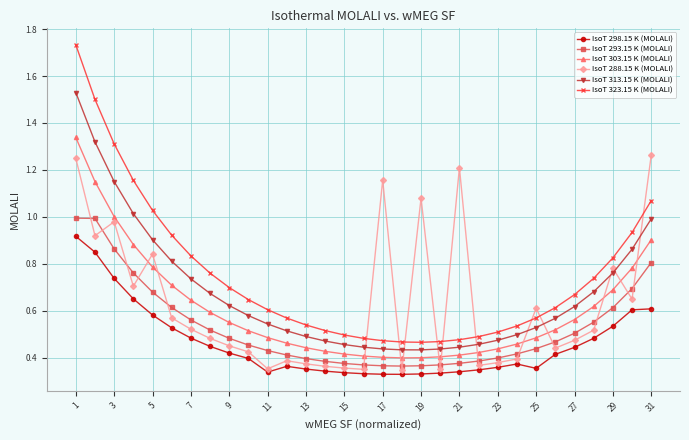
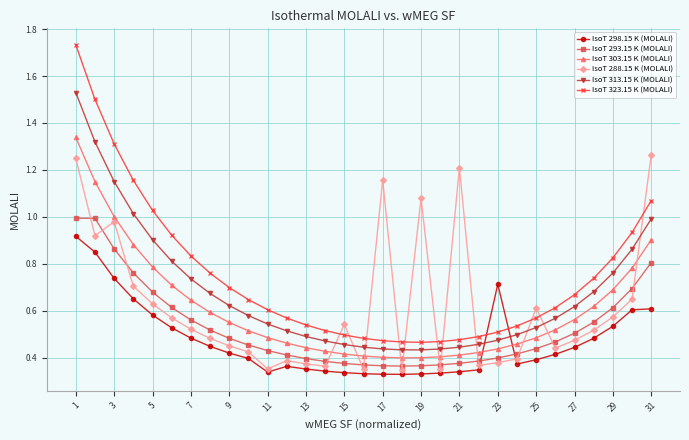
IsoT 288.15 K (MOLALI), 5: 0.84 -> 0.63
IsoT 288.15 K (MOLALI), 15: 0.36 -> 0.54
IsoT 298.15 K (MOLALI), 23: 0.36 -> 0.71
IsoT 298.15 K (MOLALI), 25: 0.35 -> 0.39
IsoT 288.15 K (MOLALI), 29: 0.78 -> 0.57
